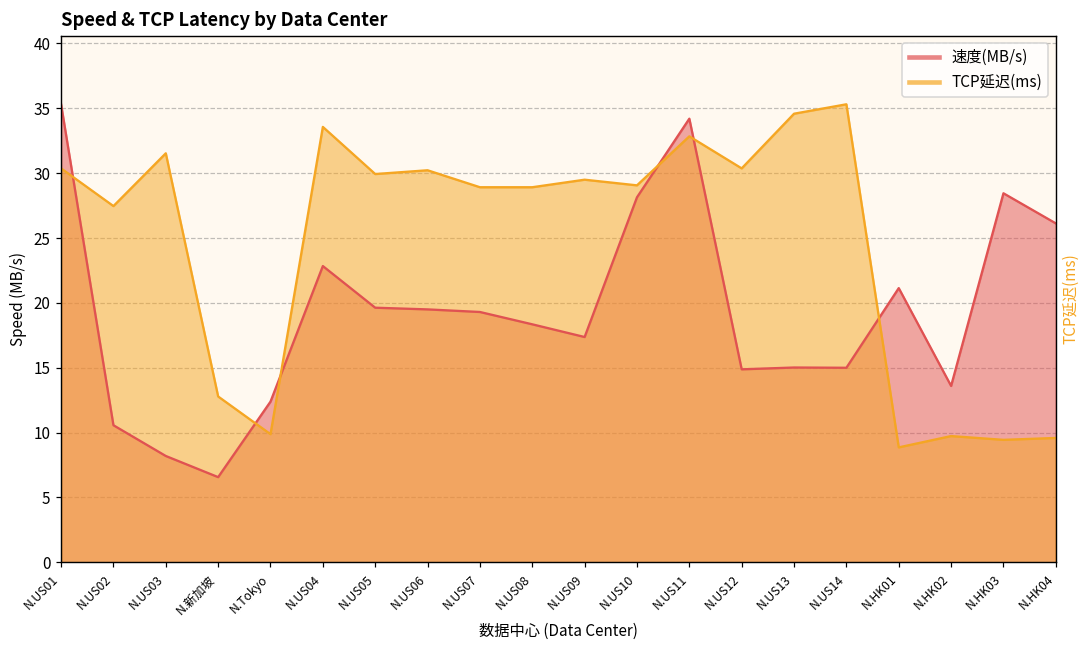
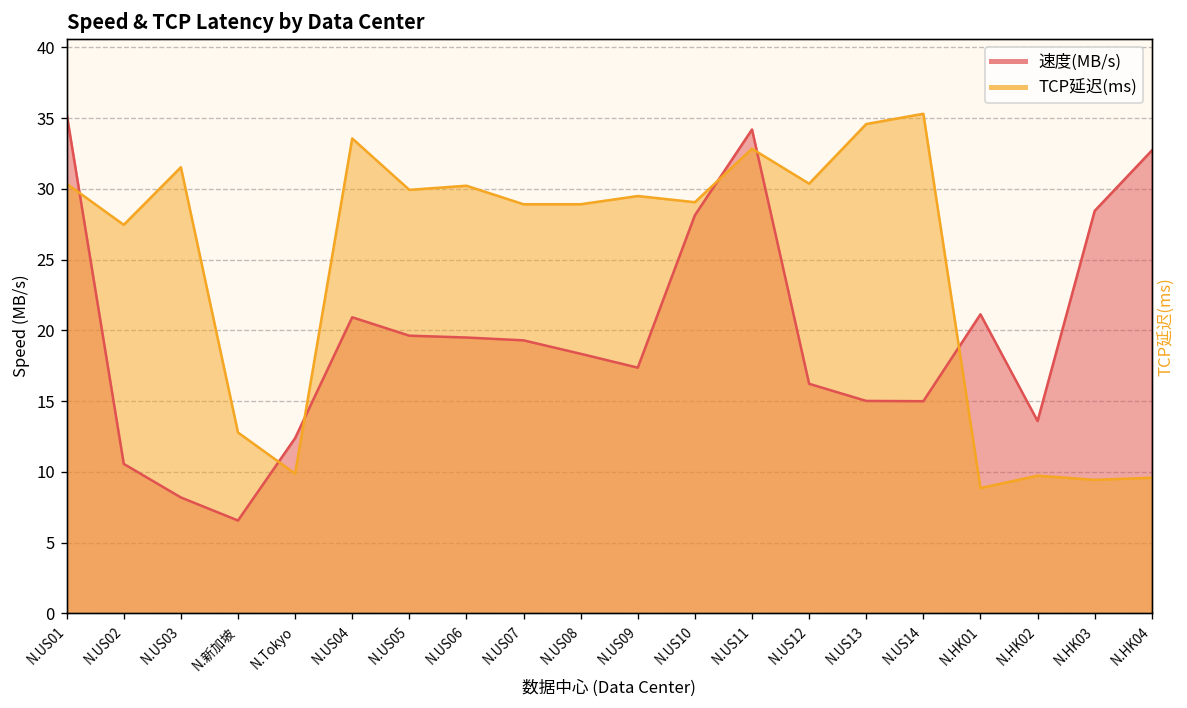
速度(MB/s), N.US04: 22.8 -> 20.9
速度(MB/s), N.US12: 14.9 -> 16.2
速度(MB/s), N.HK04: 26.1 -> 32.7
